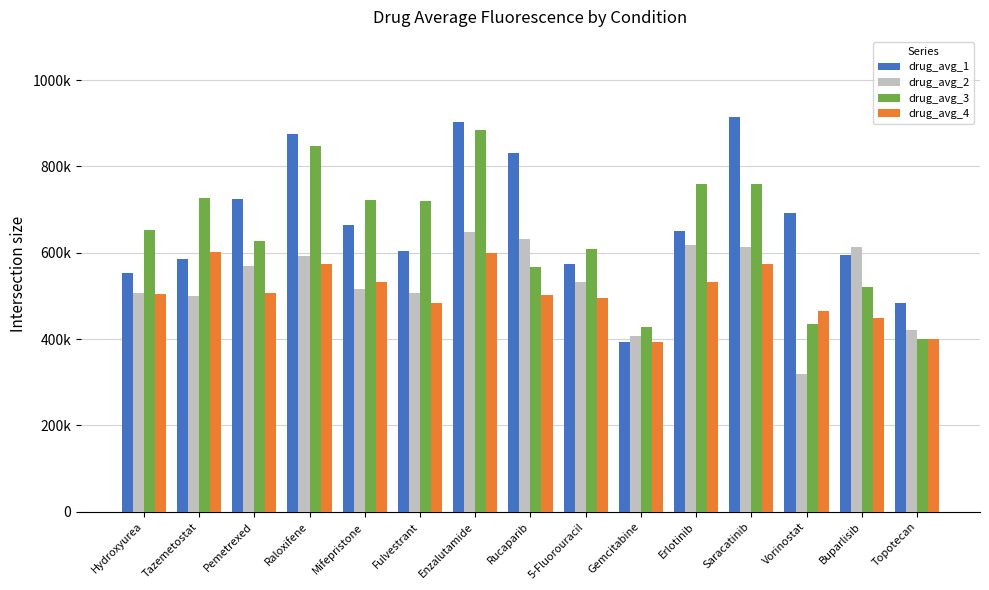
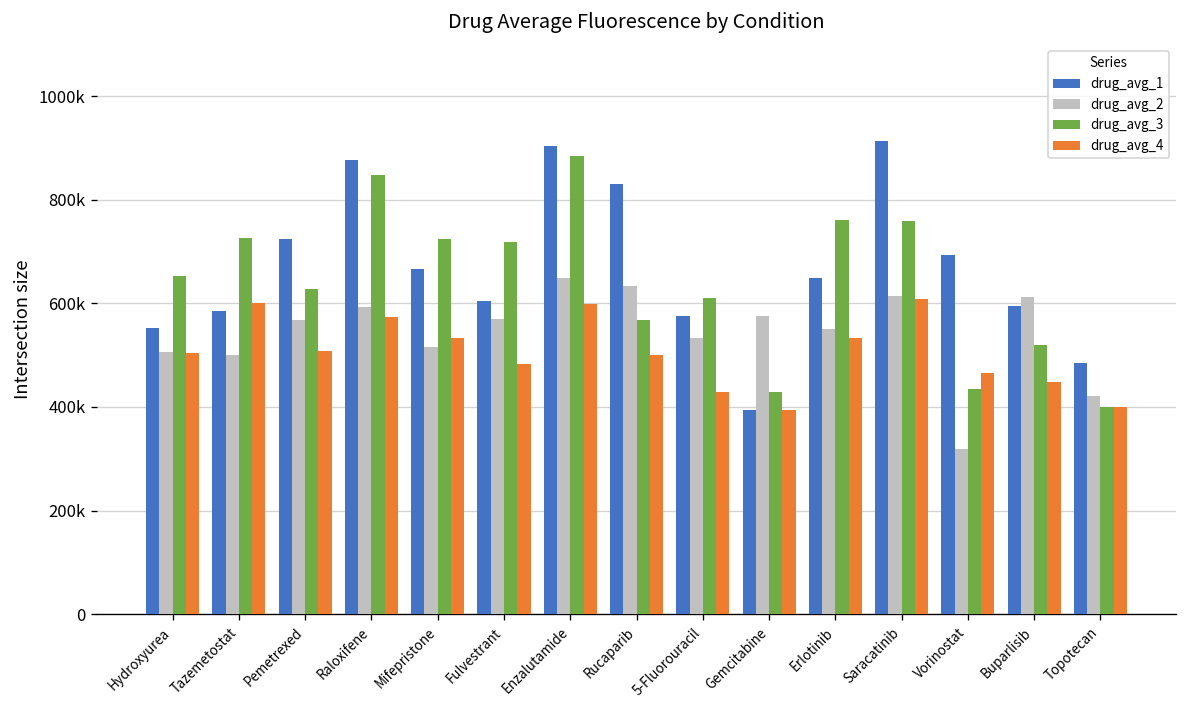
drug_avg_2, Fulvestrant: 510000 -> 570000
drug_avg_4, 5-Fluorouracil: 500000 -> 430000
drug_avg_2, Gemcitabine: 410000 -> 570000
drug_avg_2, Erlotinib: 620000 -> 550000
drug_avg_4, Saracatinib: 570000 -> 610000
